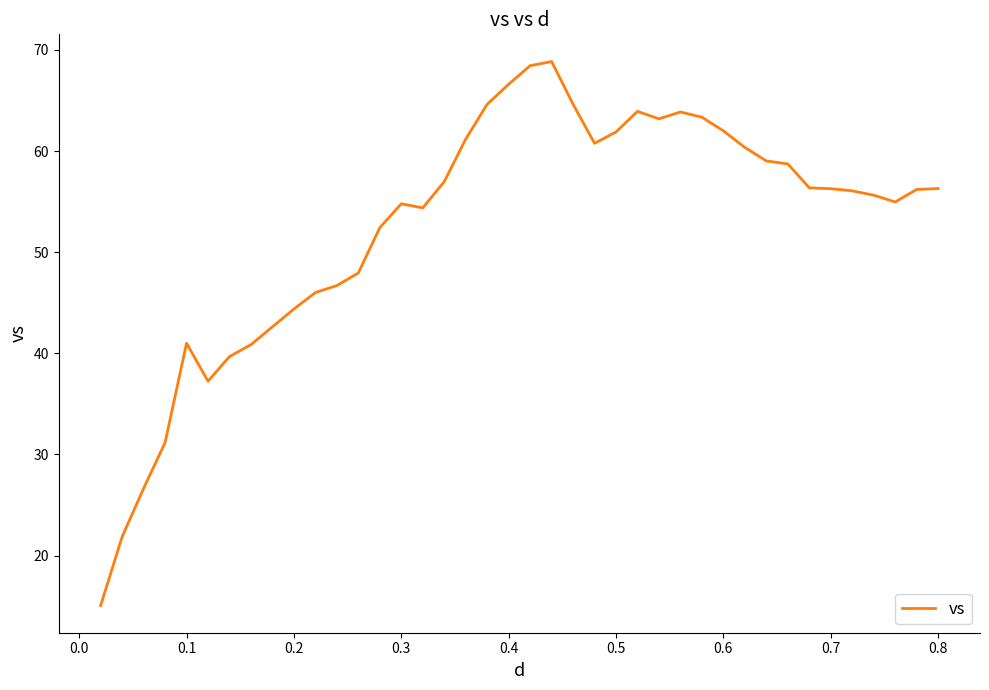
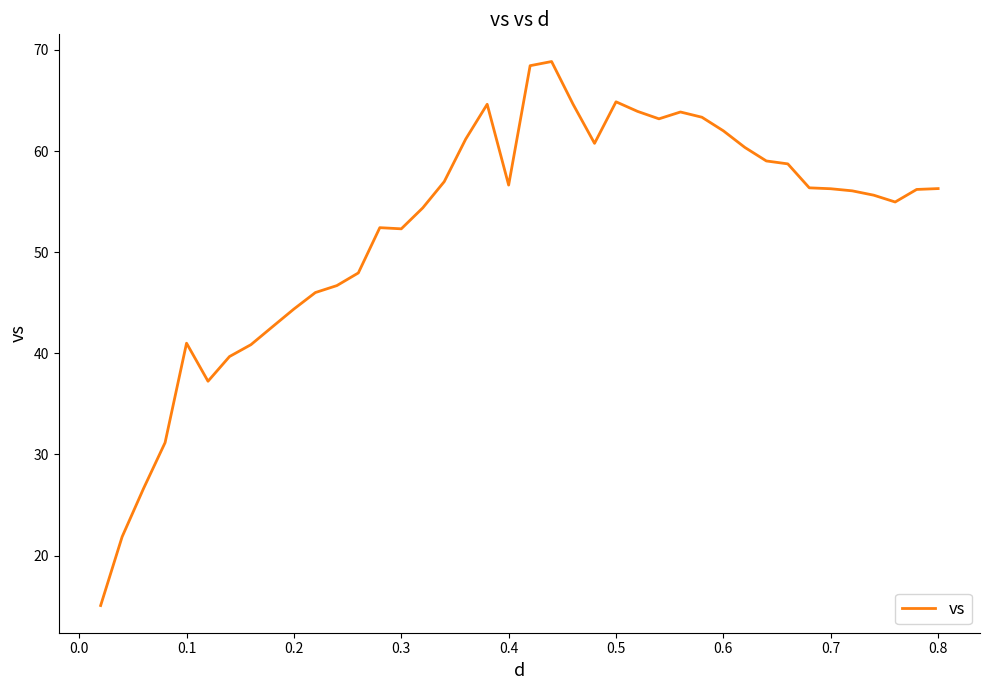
0.3: 54.8 -> 52.3
0.4: 66.6 -> 56.6
0.5: 61.9 -> 64.9
